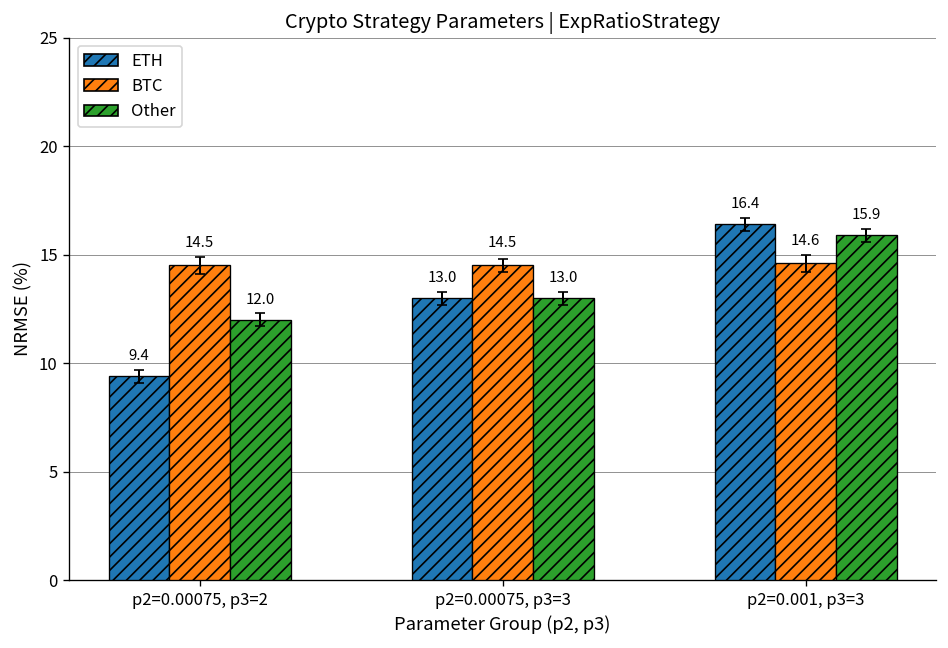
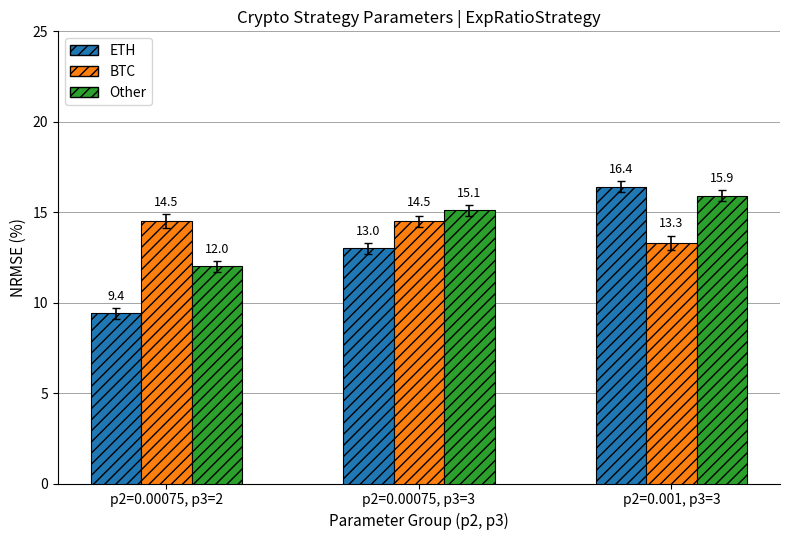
Other, p2=0.00075, p3=3: 13.0 -> 15.1
BTC, p2=0.001, p3=3: 14.6 -> 13.3
